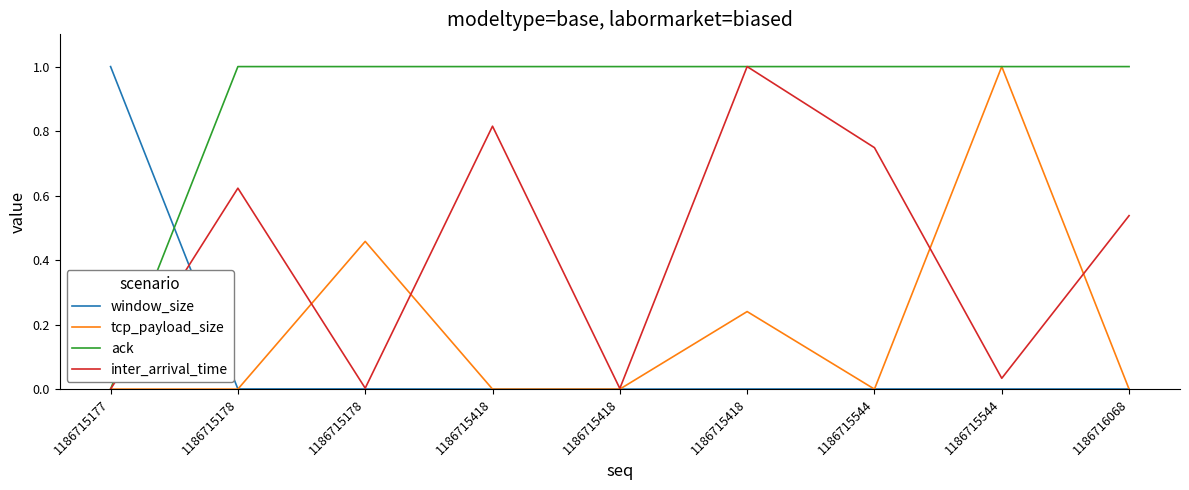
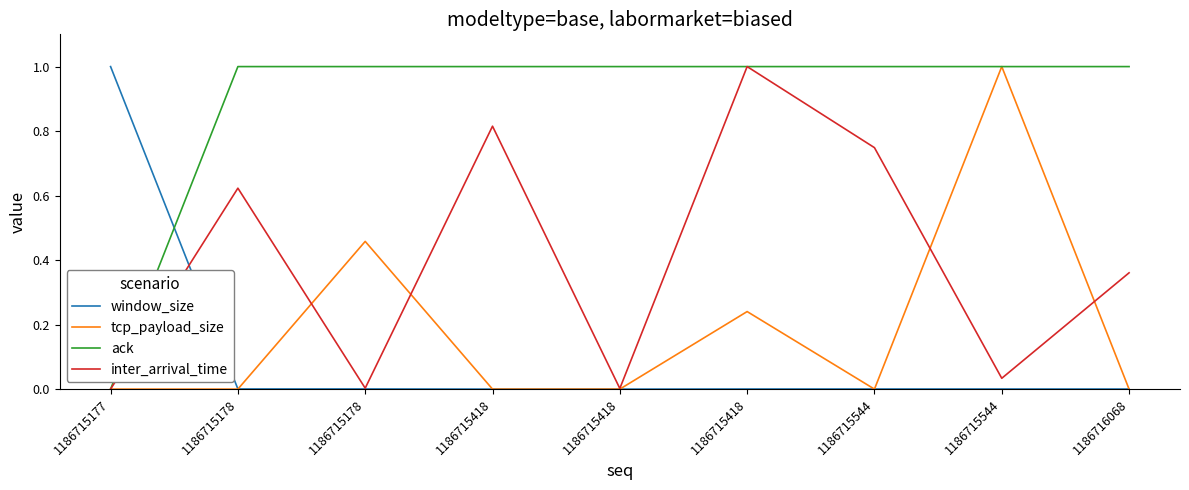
inter_arrival_time, 1186716068: 0.54 -> 0.36
